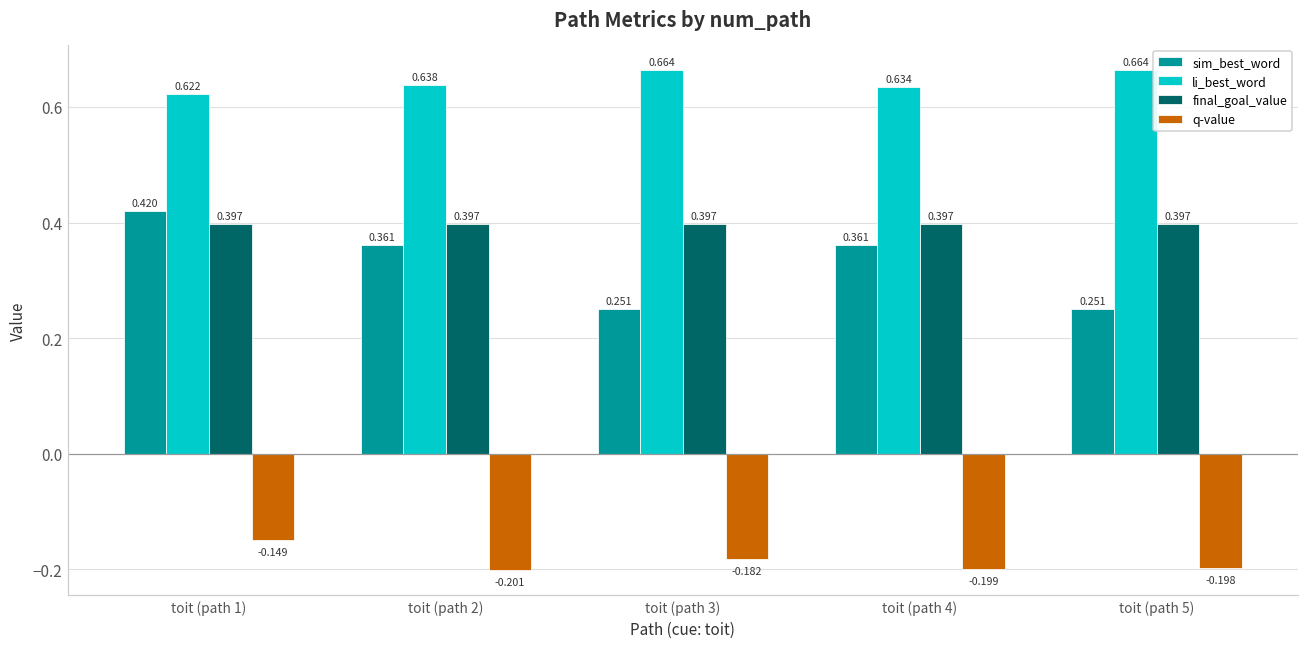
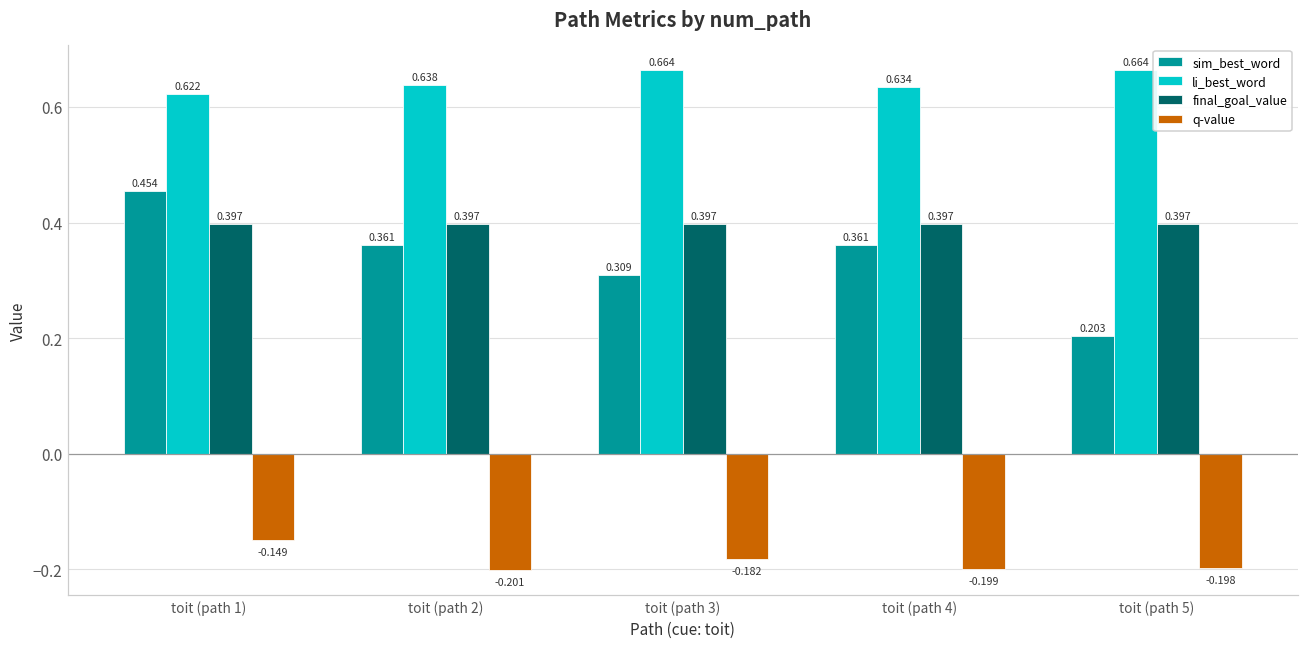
sim_best_word, toit (path 1): 0.420 -> 0.454
sim_best_word, toit (path 3): 0.251 -> 0.309
sim_best_word, toit (path 5): 0.251 -> 0.203
